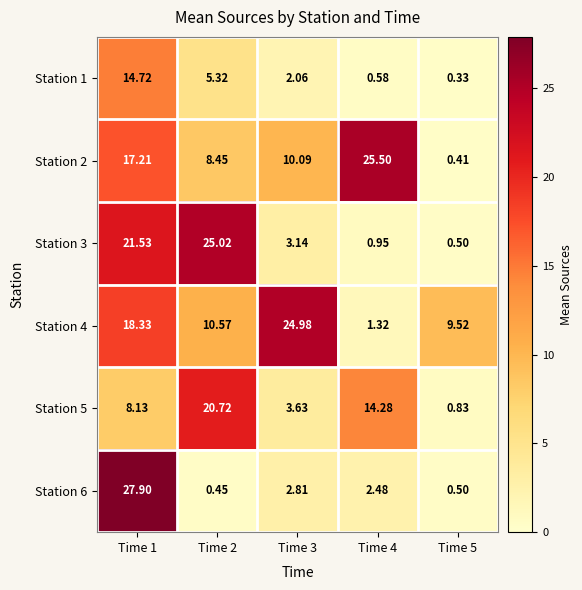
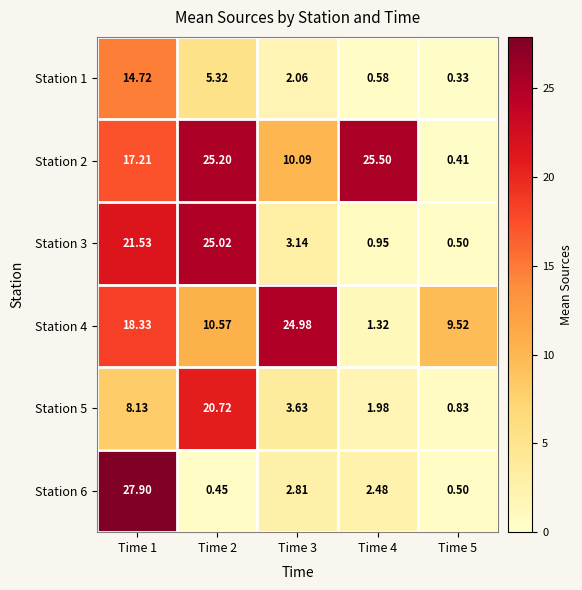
Station 2, Time 2: 8.45 -> 25.20
Station 5, Time 4: 14.28 -> 1.98
